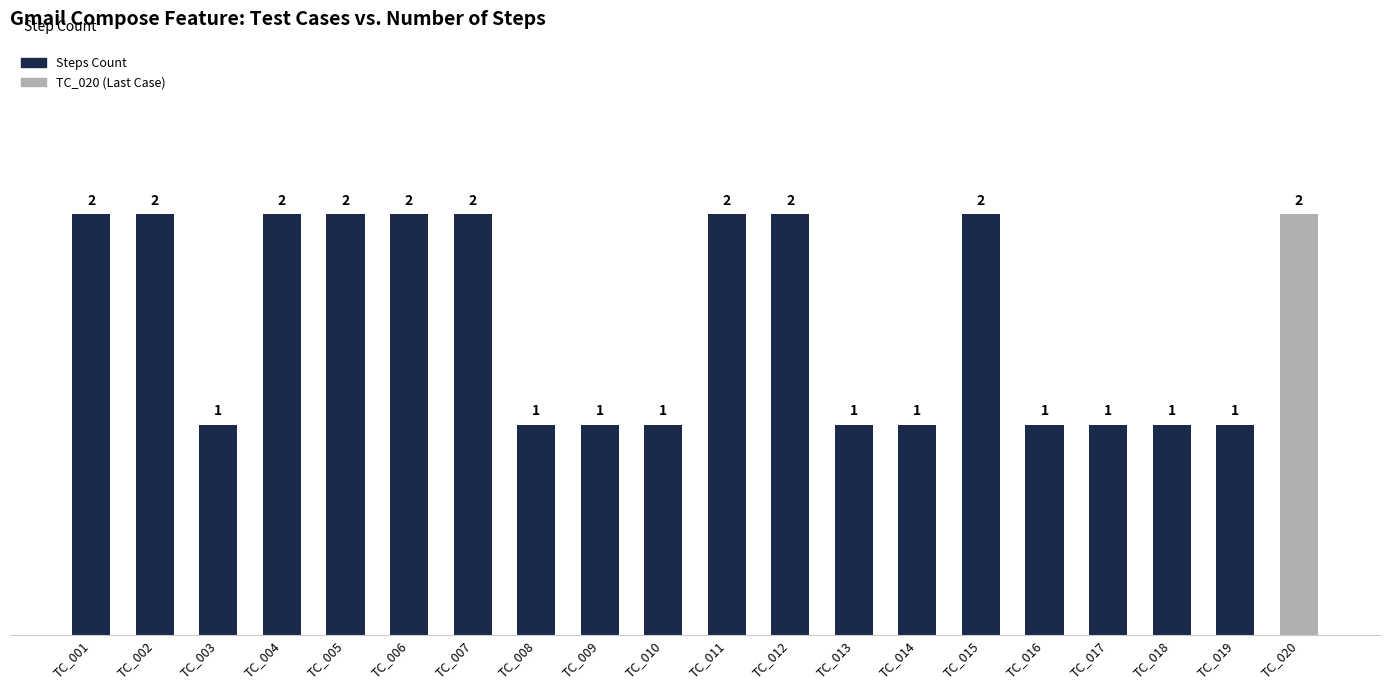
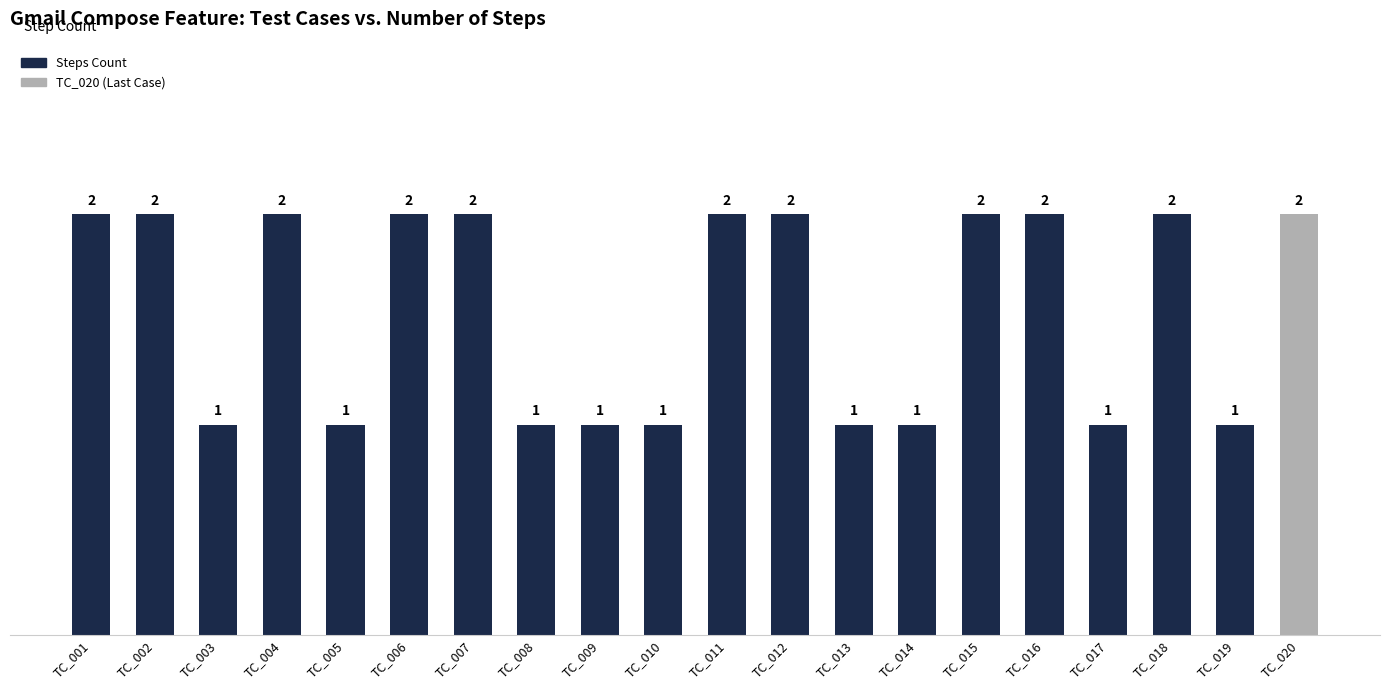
TC_005: 2 -> 1
TC_016: 1 -> 2
TC_018: 1 -> 2
